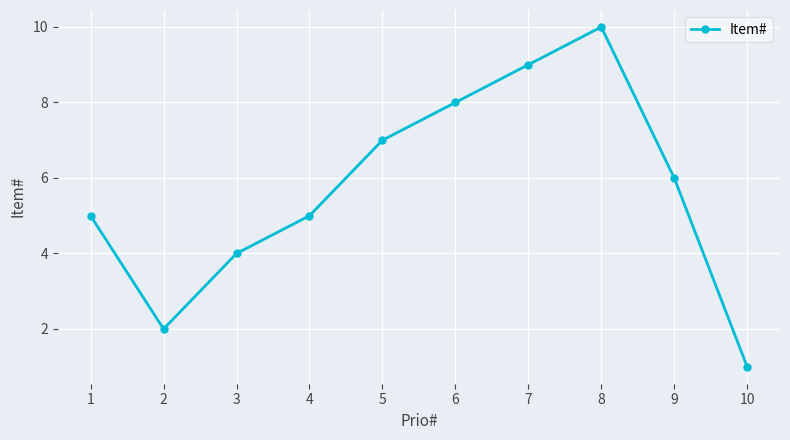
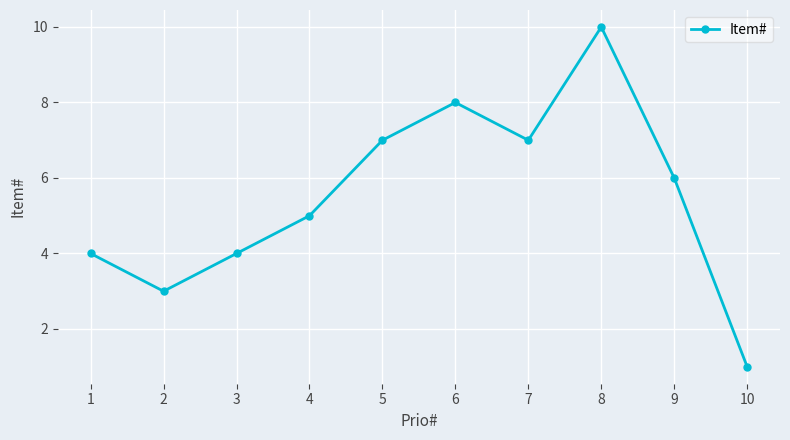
1: 5 -> 4
2: 2 -> 3
7: 9 -> 7
